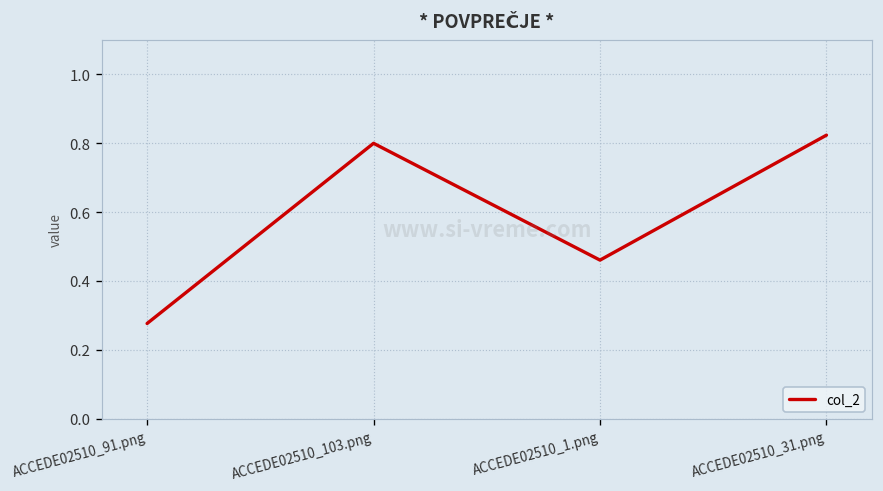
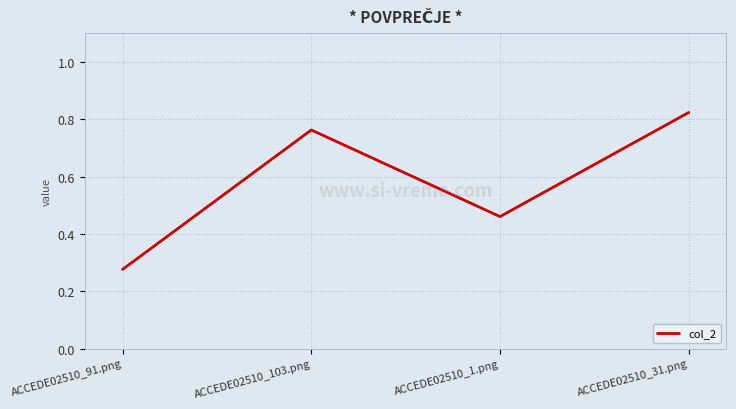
ACCEDE02510_103.png: 0.80 -> 0.76
